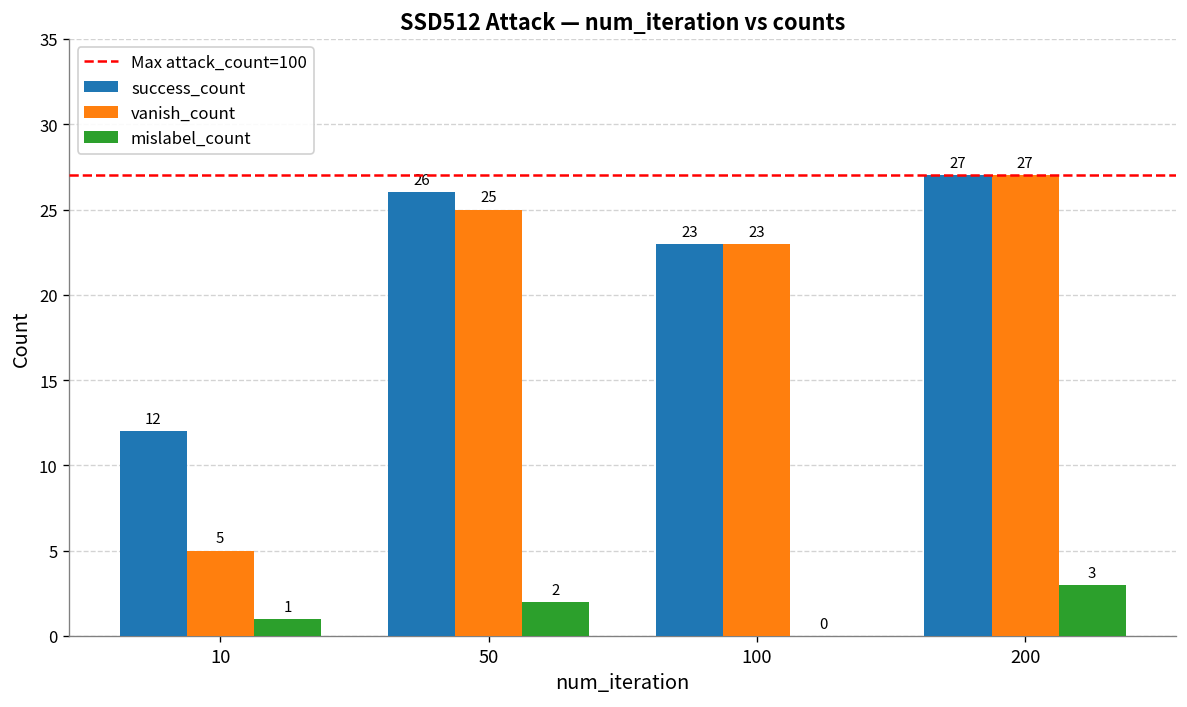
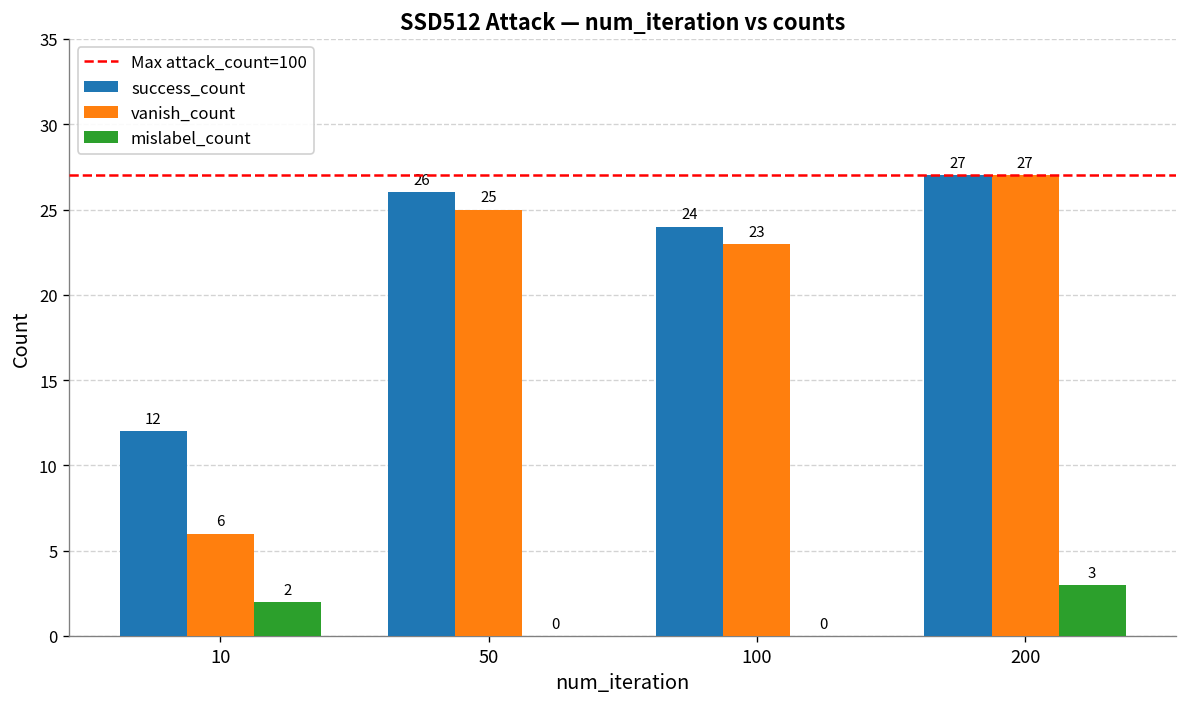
vanish_count, 10: 5 -> 6
mislabel_count, 10: 1 -> 2
mislabel_count, 50: 2 -> 0
success_count, 100: 23 -> 24
